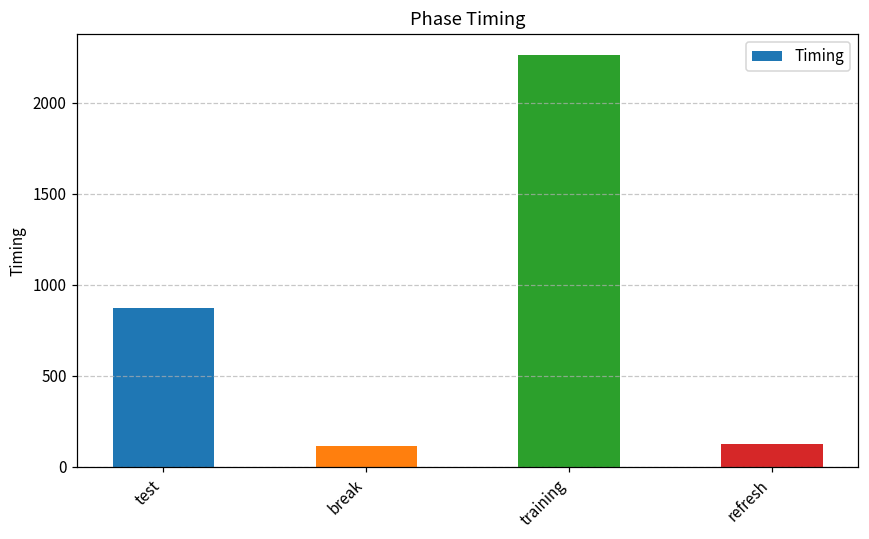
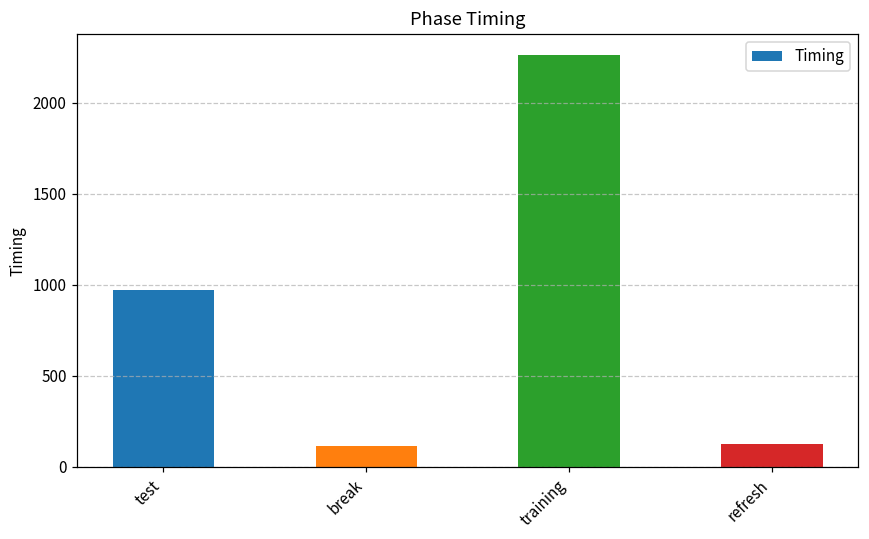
test: 870 -> 970
